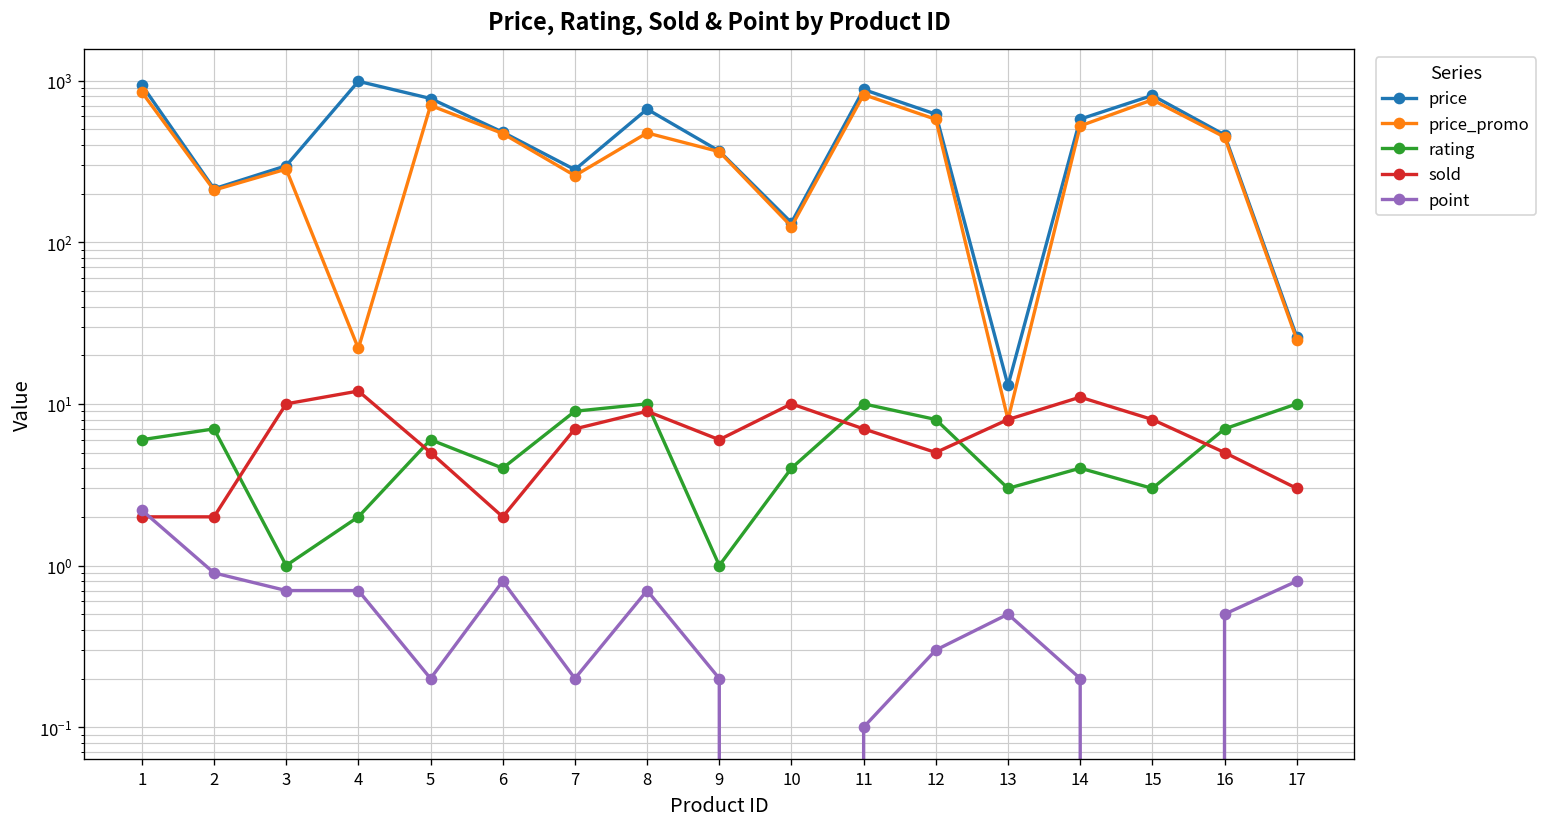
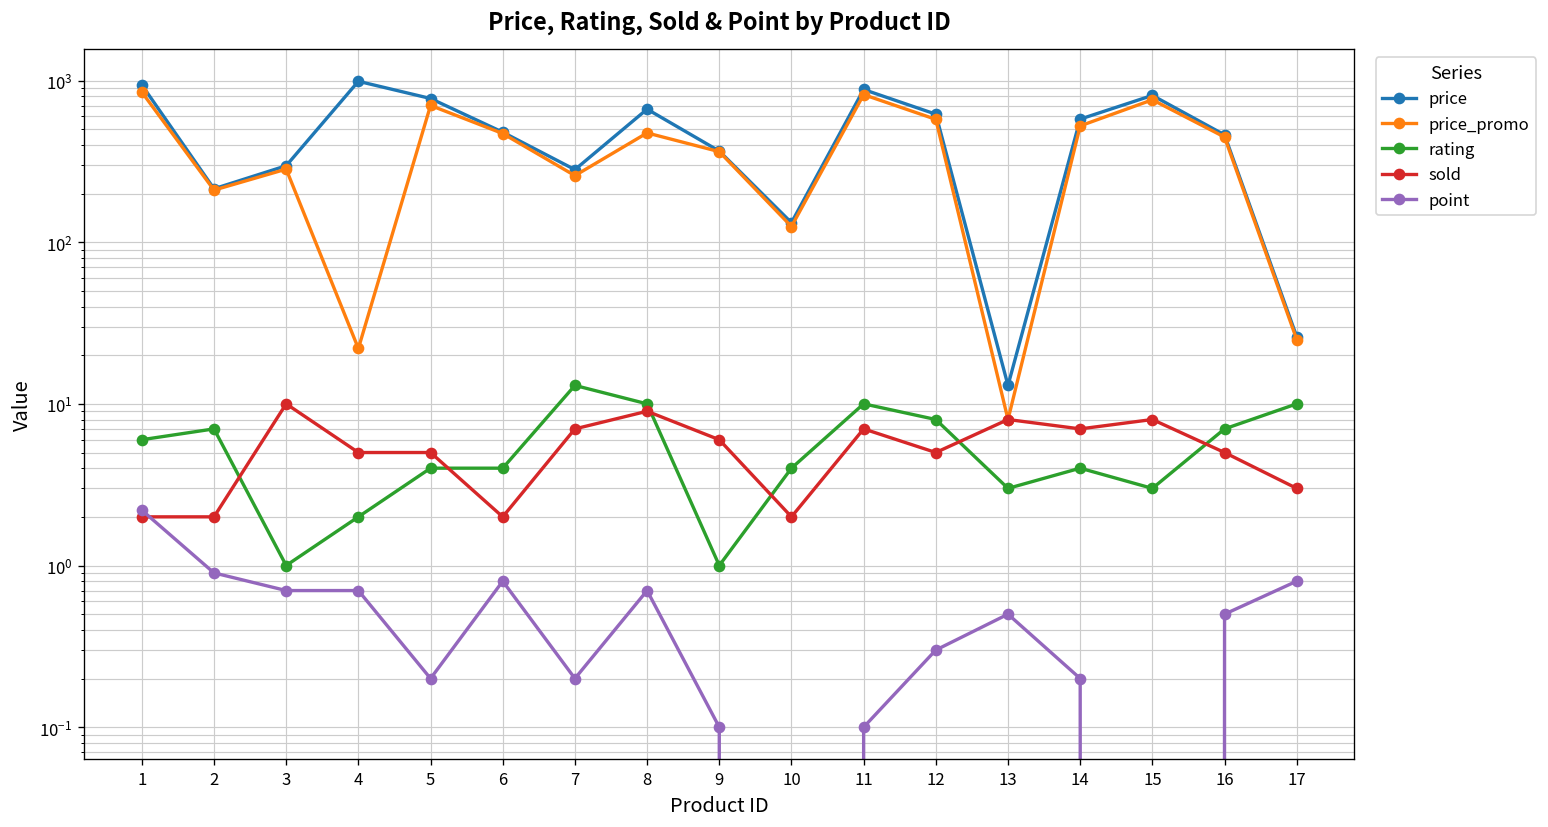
sold, 4: 12 -> 5
rating, 5: 6 -> 4
rating, 7: 9 -> 13
point, 9: 0.2 -> 0.1
sold, 10: 10 -> 2
sold, 14: 11 -> 7
